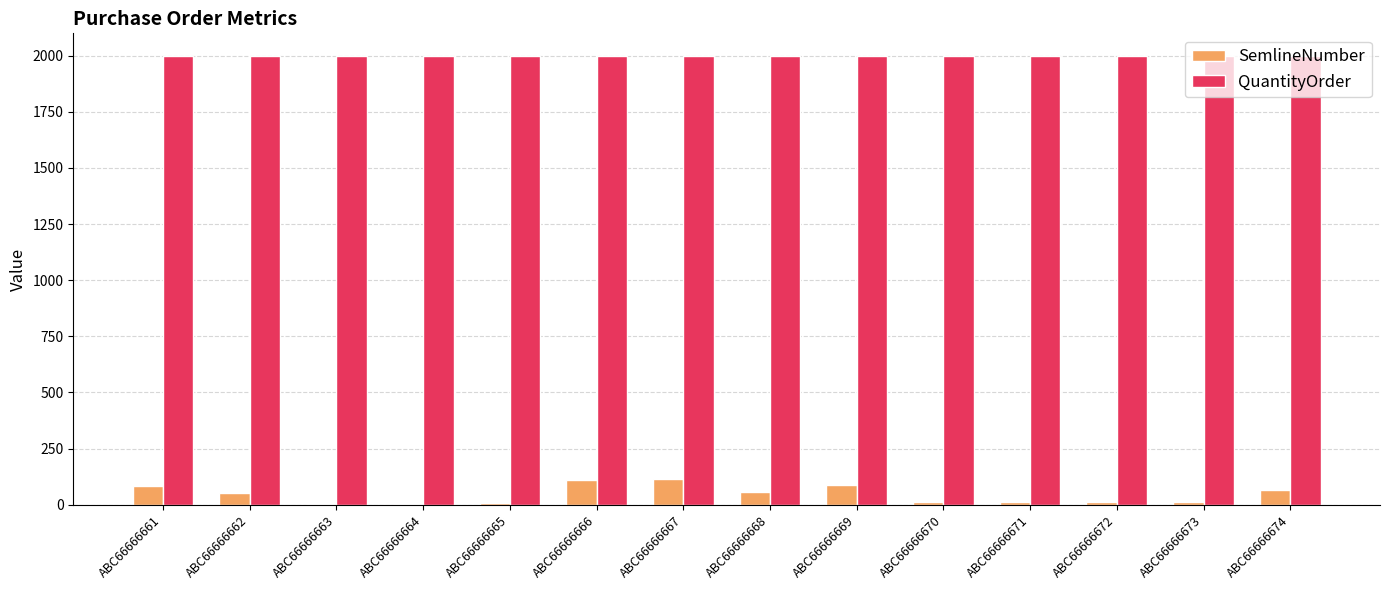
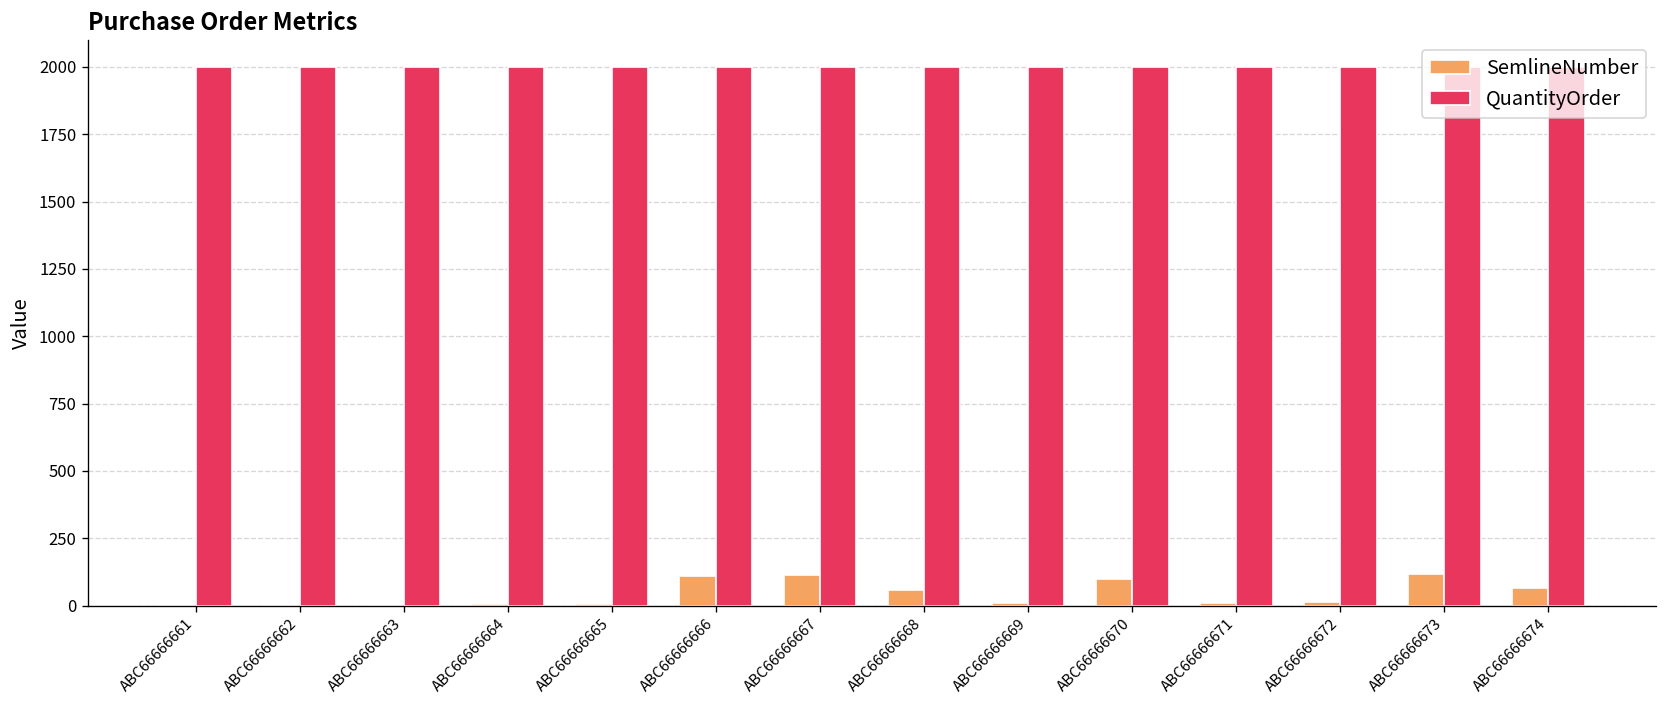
SemlineNumber, ABC66666661: 80 -> 0
SemlineNumber, ABC66666662: 50 -> 0
SemlineNumber, ABC66666669: 90 -> 10
SemlineNumber, ABC66666670: 10 -> 100
SemlineNumber, ABC66666673: 10 -> 120
